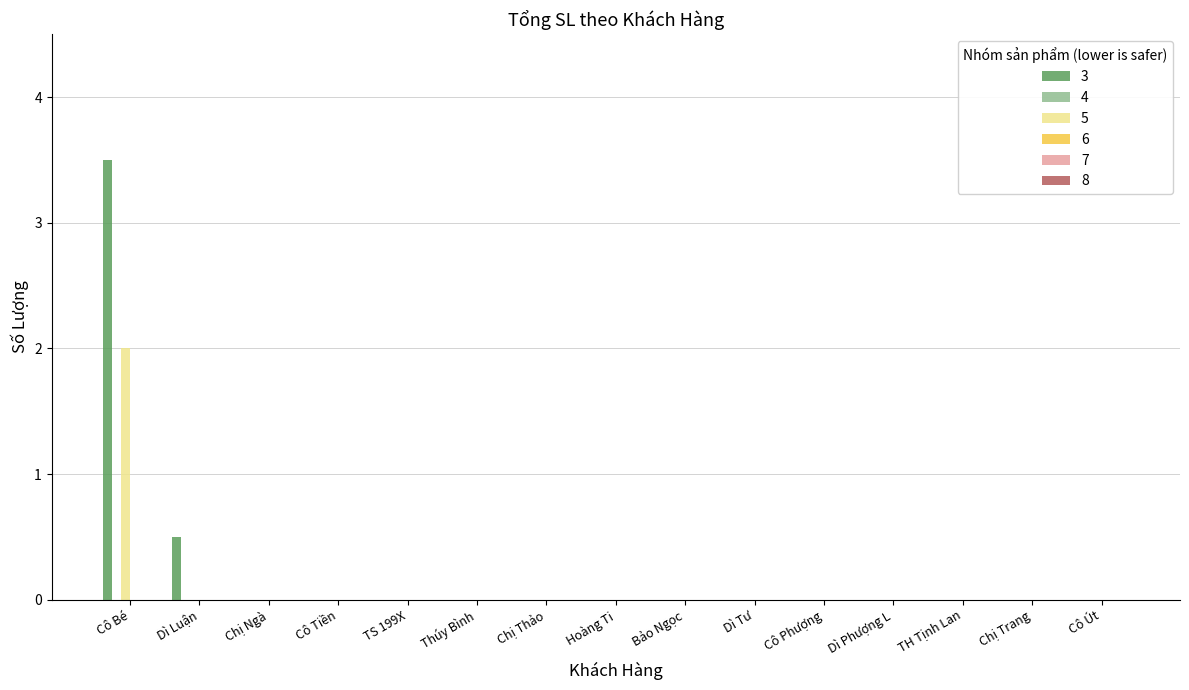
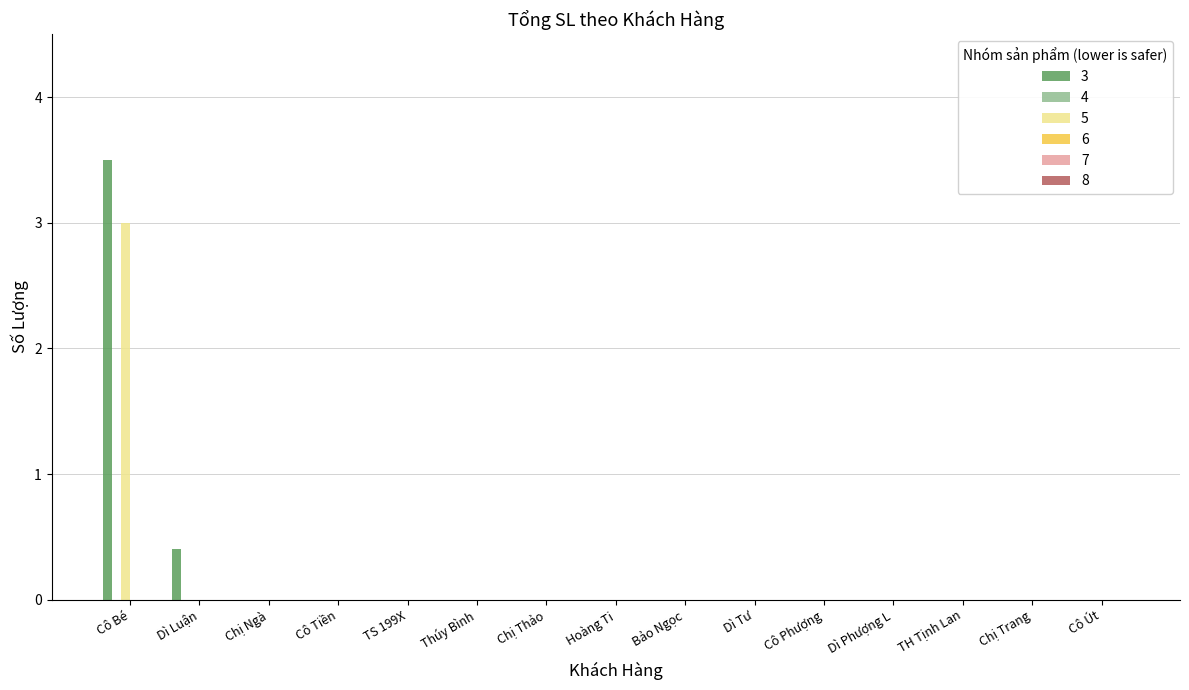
5, Cô Bé: 2 -> 3
3, Dì Luận: 0.5 -> 0.4
